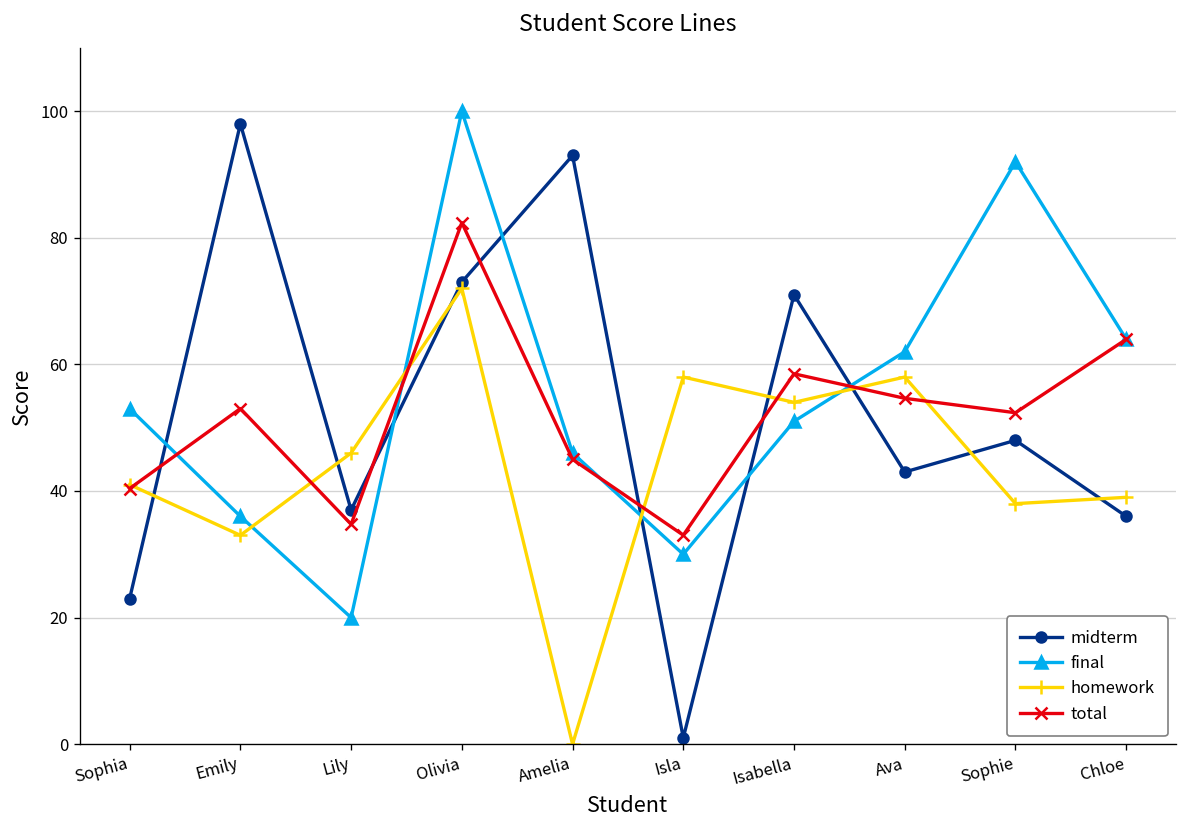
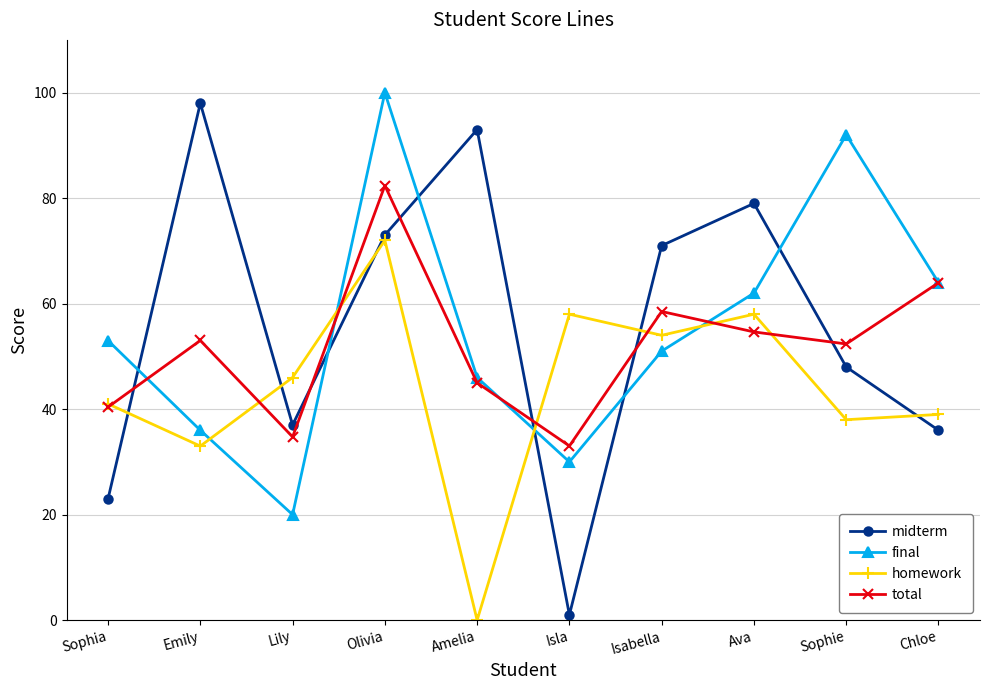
midterm, Ava: 43 -> 79
